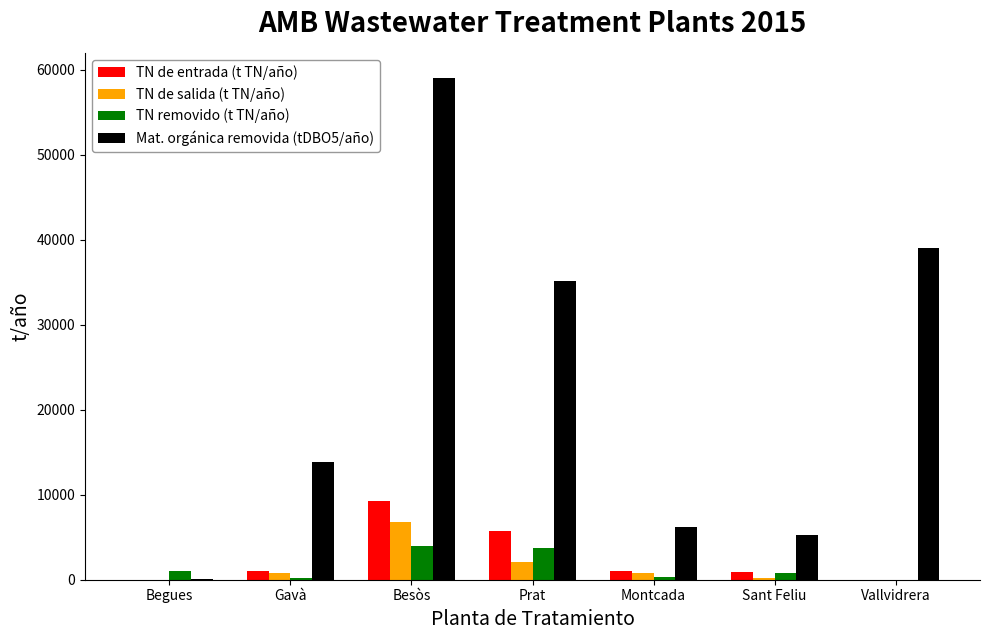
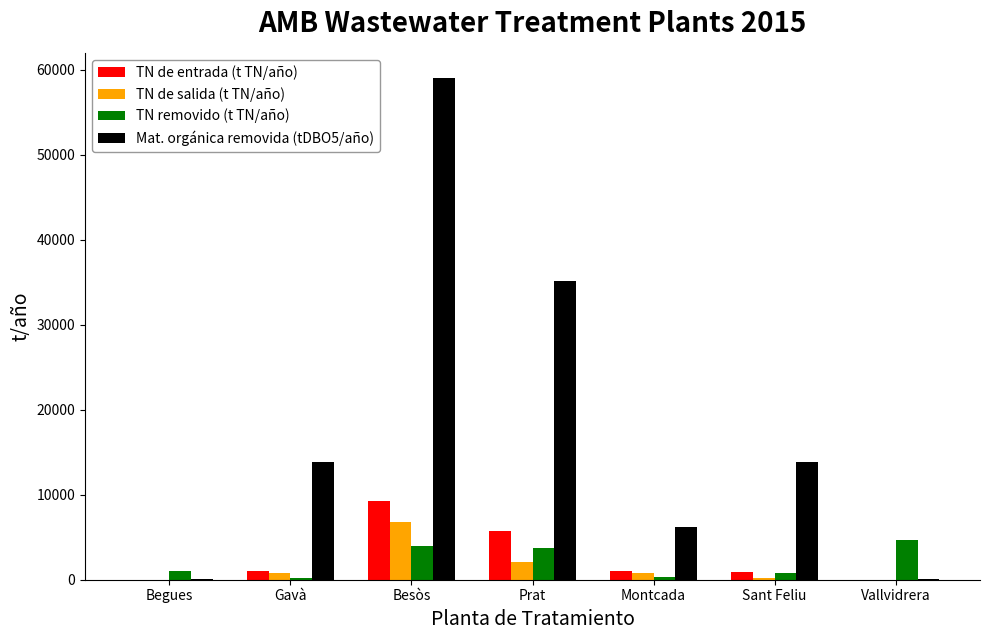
Mat. orgánica removida (tDBO5/año), Sant Feliu: 5000 -> 14000
TN removido (t TN/año), Vallvidrera: 0 -> 5000
Mat. orgánica removida (tDBO5/año), Vallvidrera: 39000 -> 0
